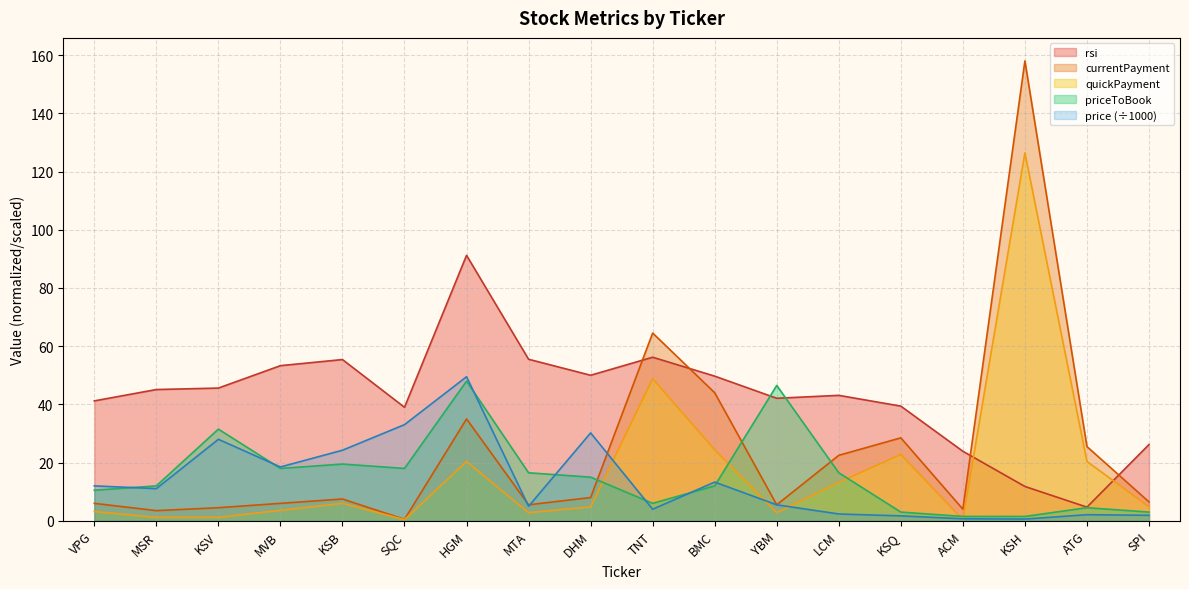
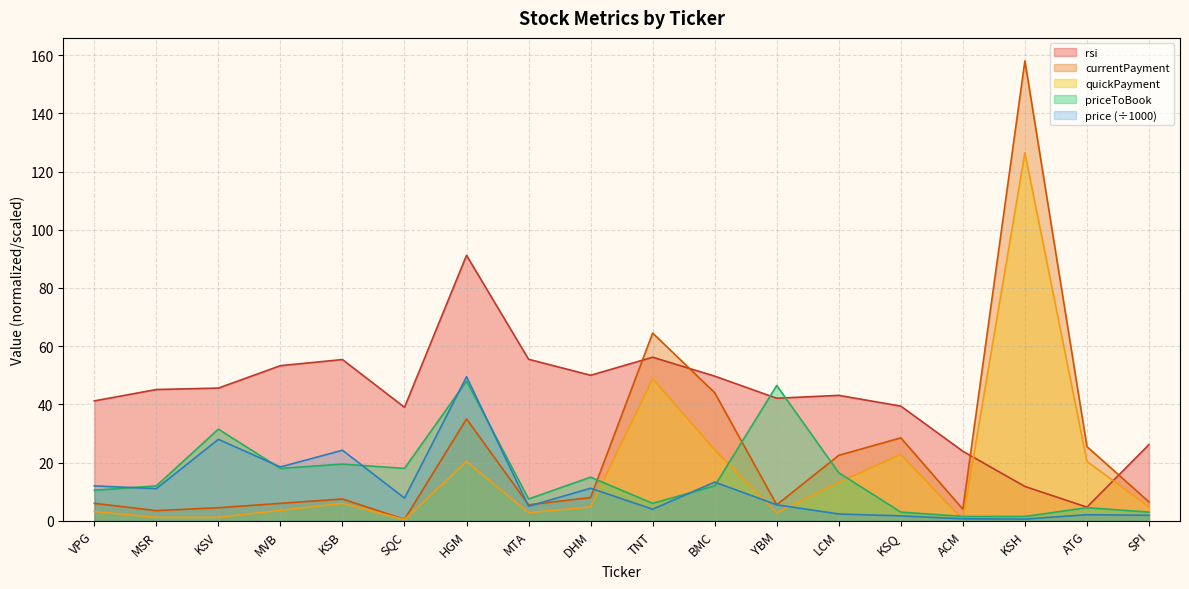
price (÷1000), SQC: 33 -> 8
priceToBook, MTA: 17 -> 8
price (÷1000), DHM: 30 -> 11
